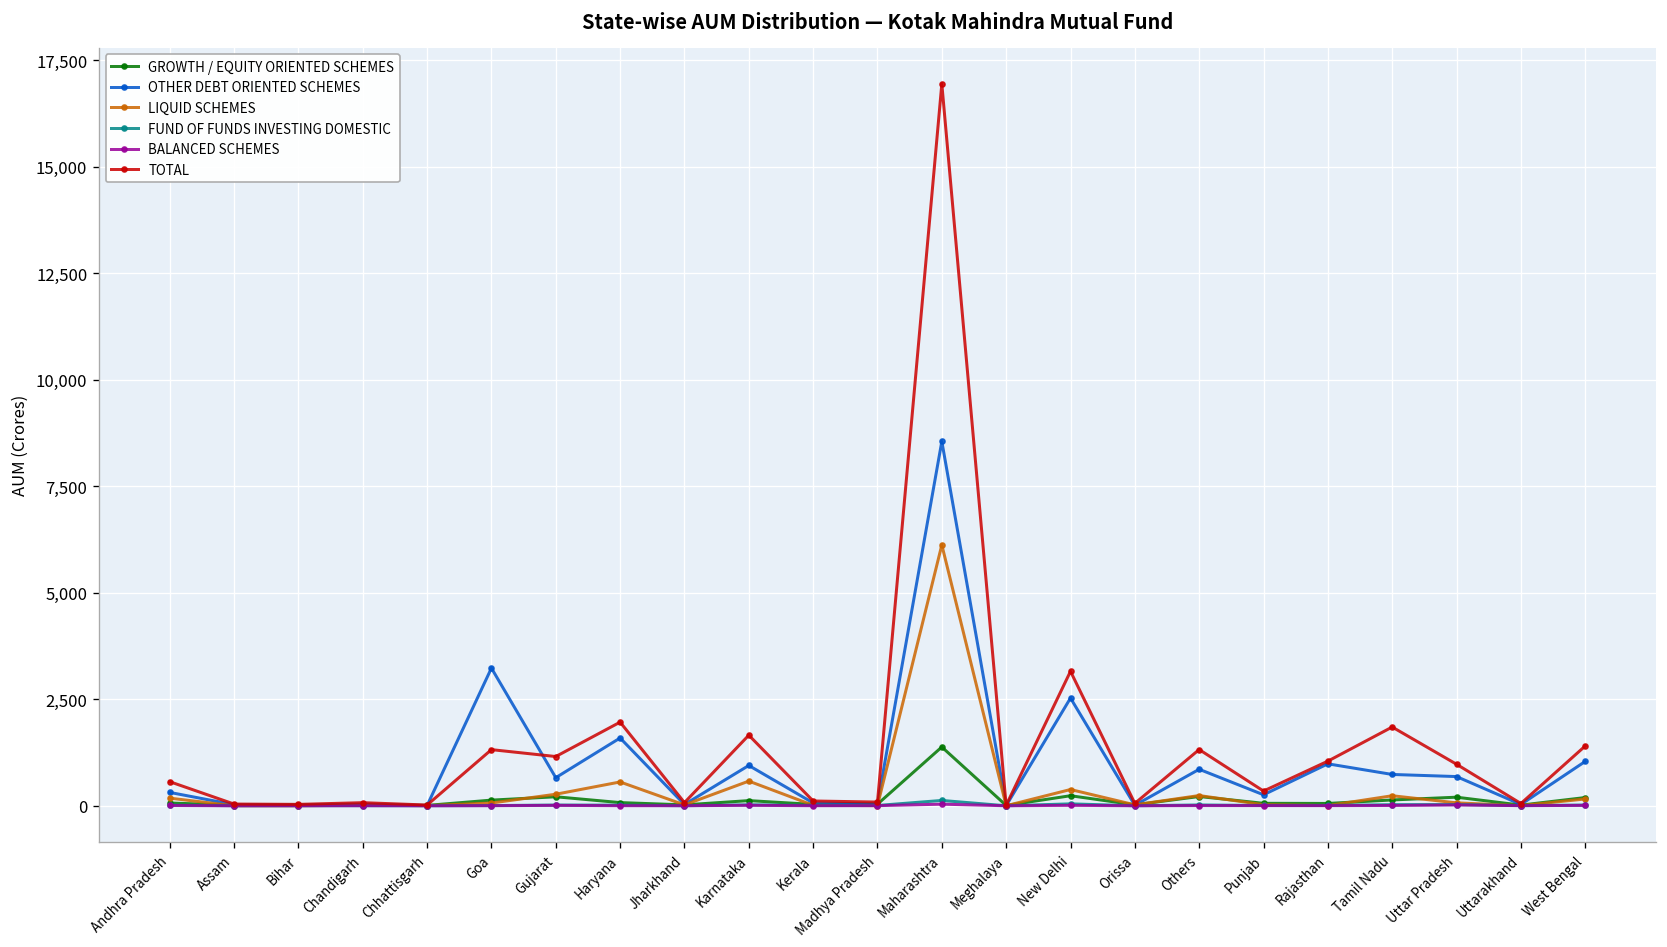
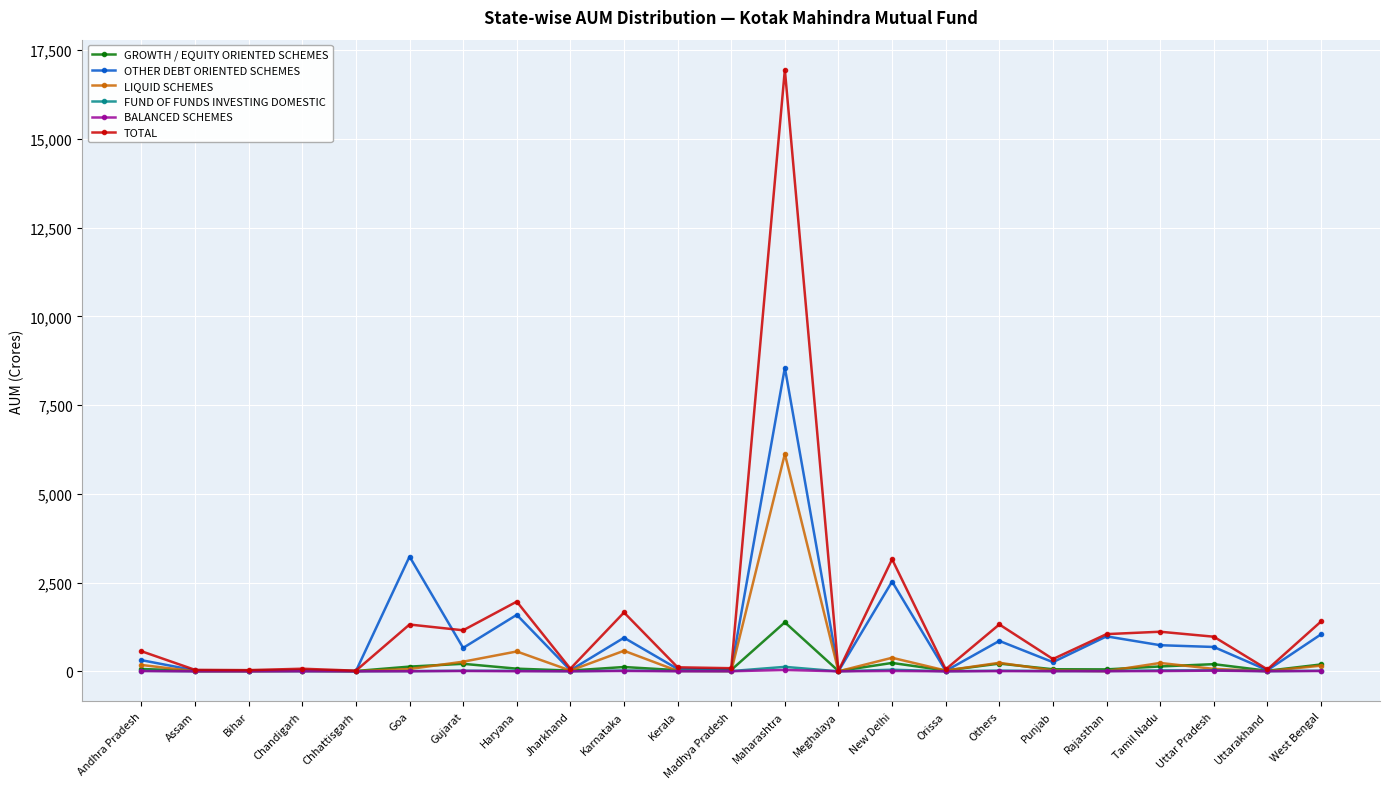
TOTAL, Tamil Nadu: 1,800 -> 1,100
